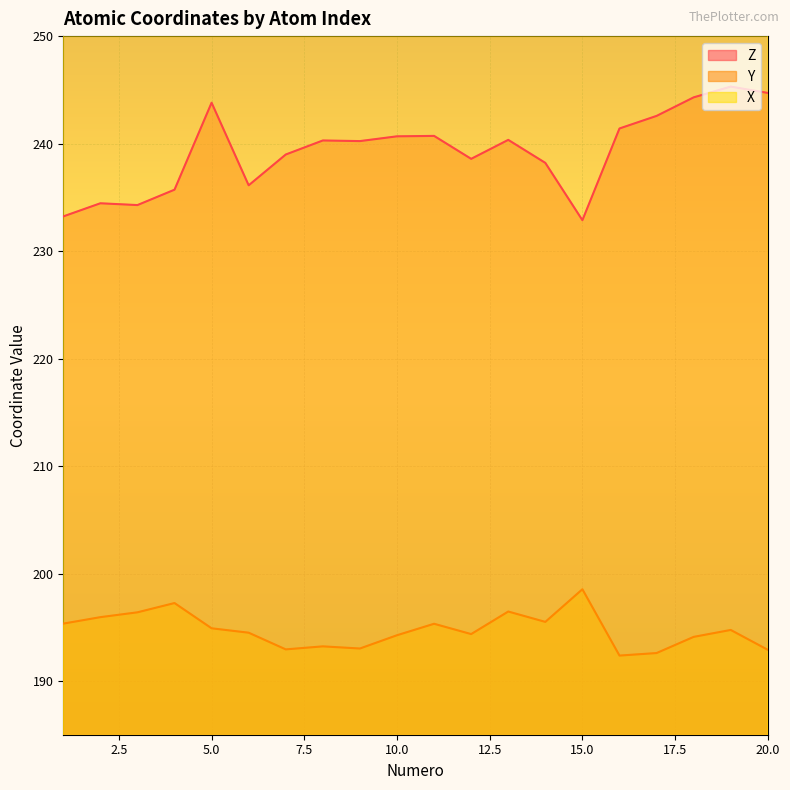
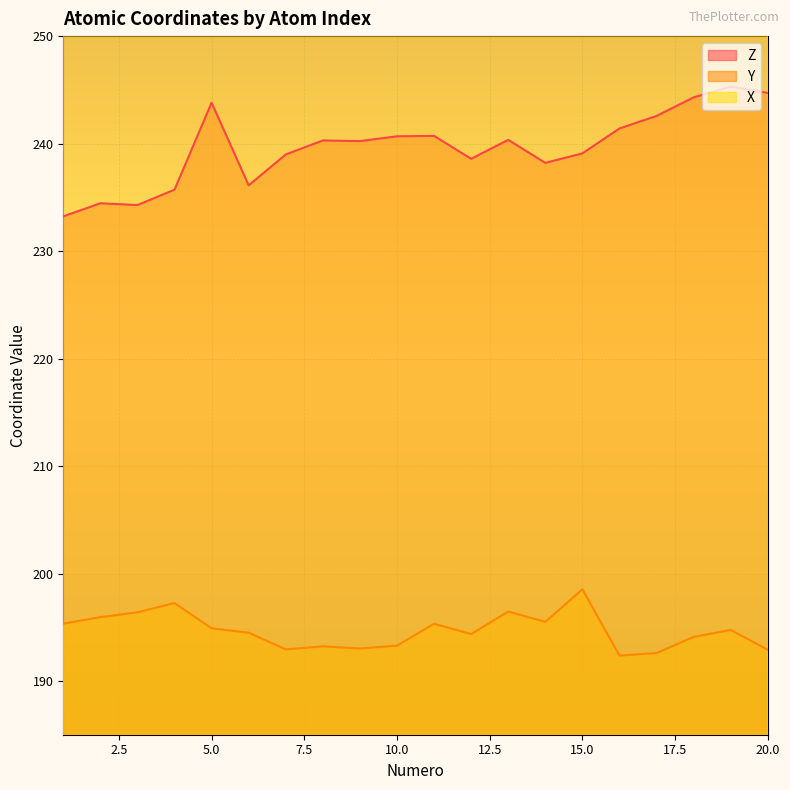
Y, 10.0: 194.3 -> 193.3
Z, 15.0: 232.9 -> 239.1
